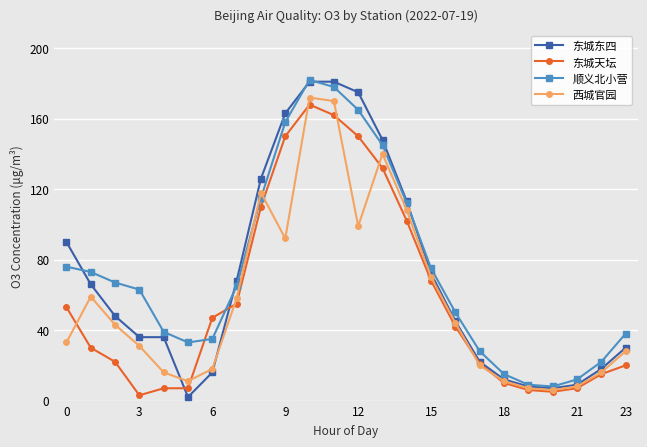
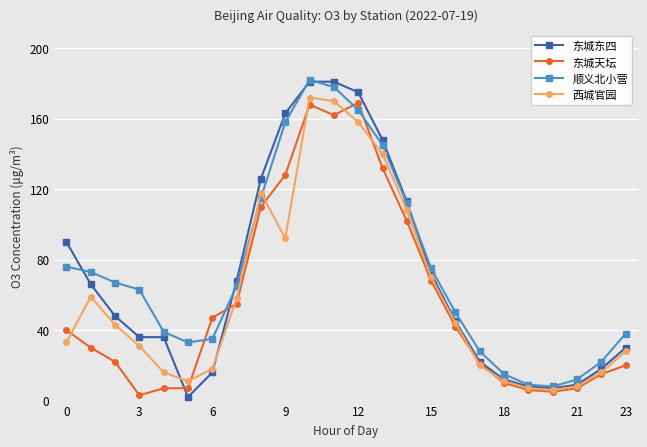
东城天坛, 0: 53 -> 40
东城天坛, 9: 150 -> 128
东城天坛, 12: 150 -> 169
西城官园, 12: 99 -> 158
